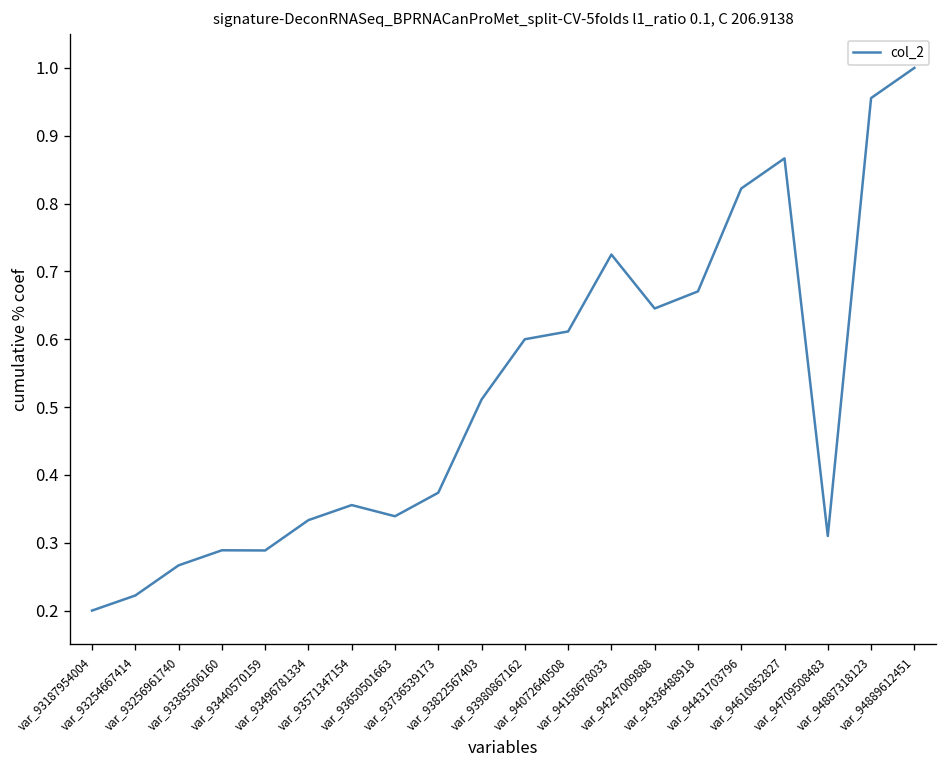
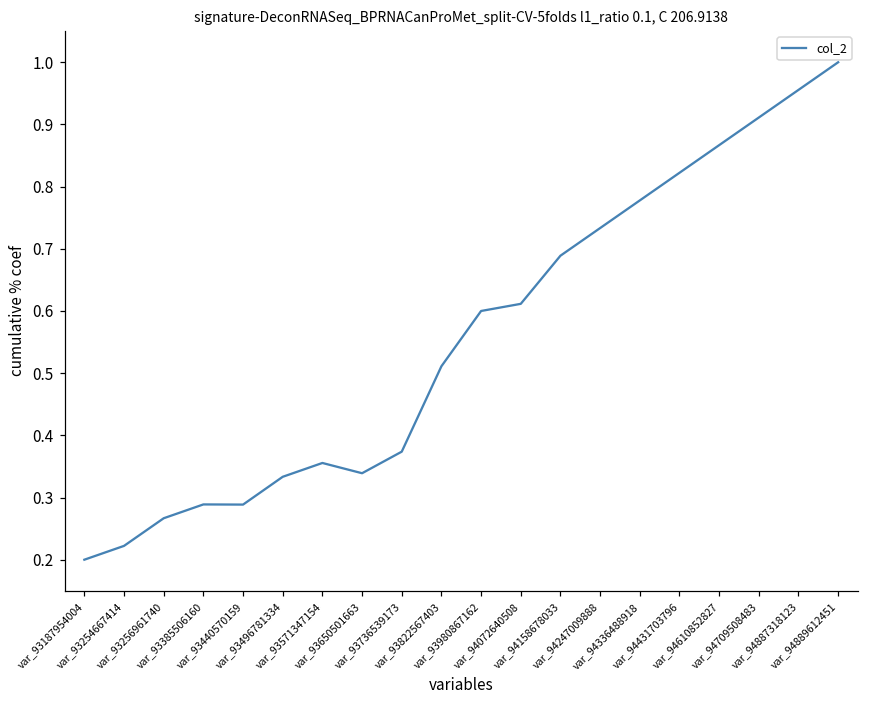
var_94158678033: 0.72 -> 0.69
var_94247009888: 0.65 -> 0.73
var_94336488918: 0.67 -> 0.78
var_94709508483: 0.31 -> 0.91
